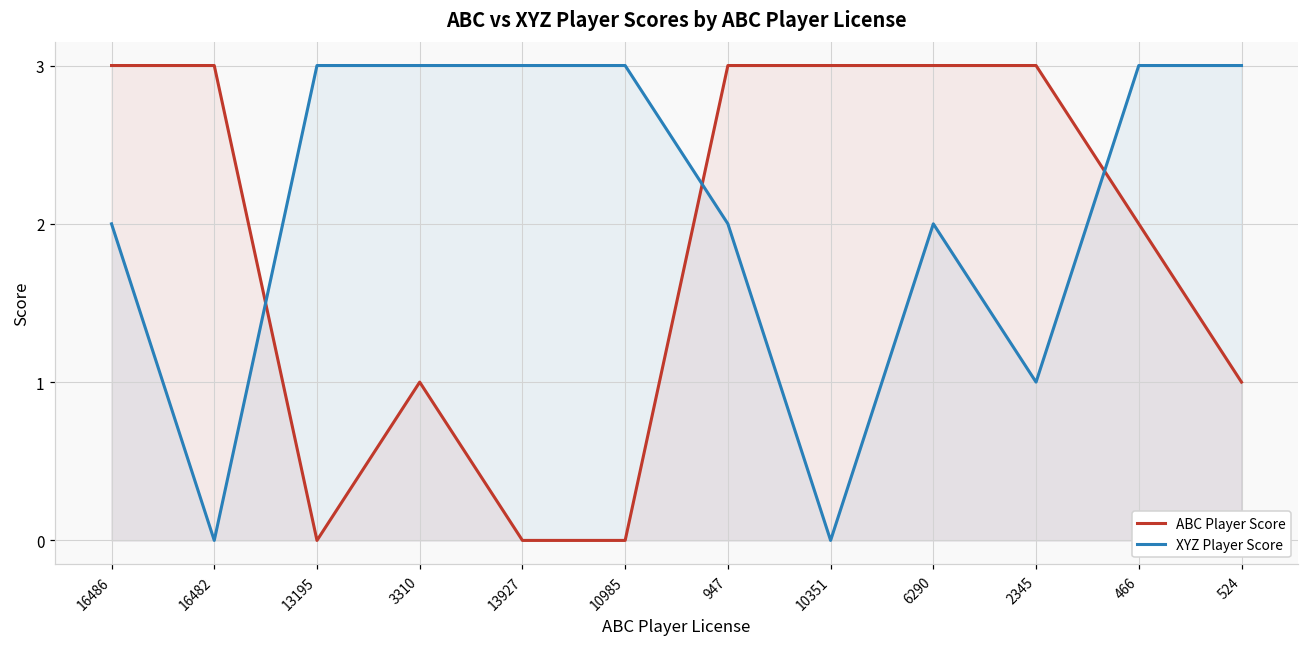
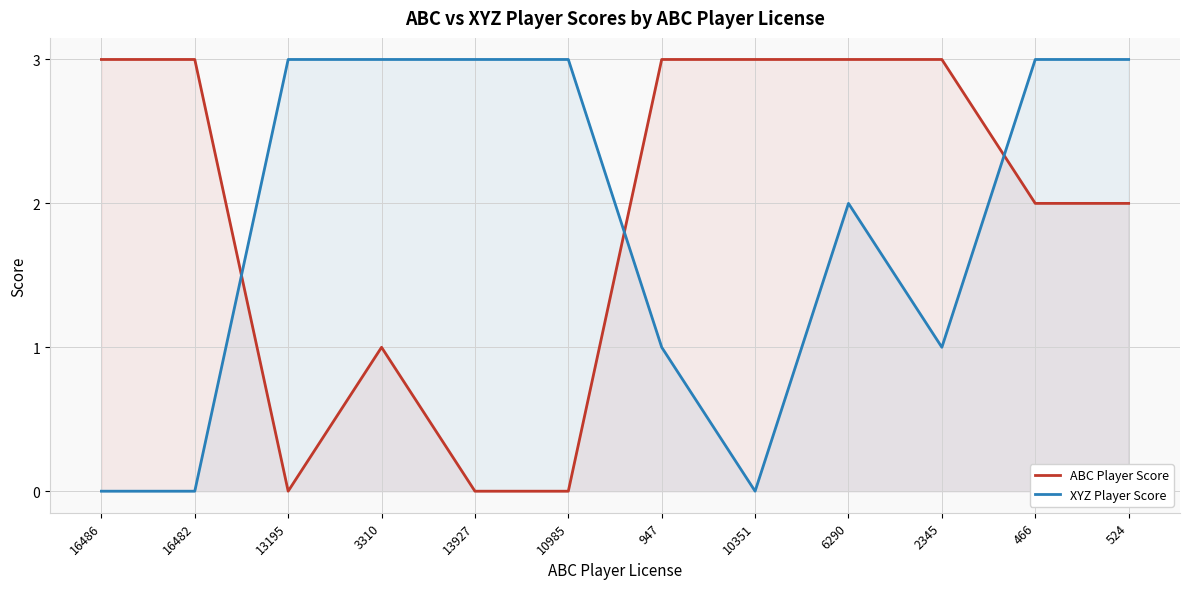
XYZ Player Score, 16486: 2 -> 0
XYZ Player Score, 947: 2 -> 1
ABC Player Score, 524: 1 -> 2
